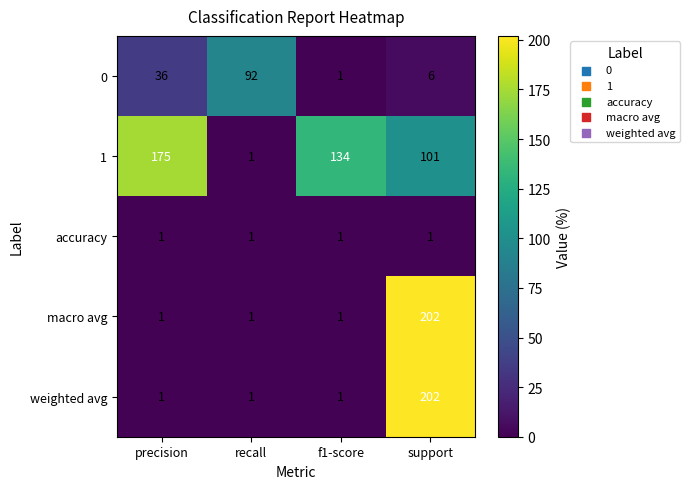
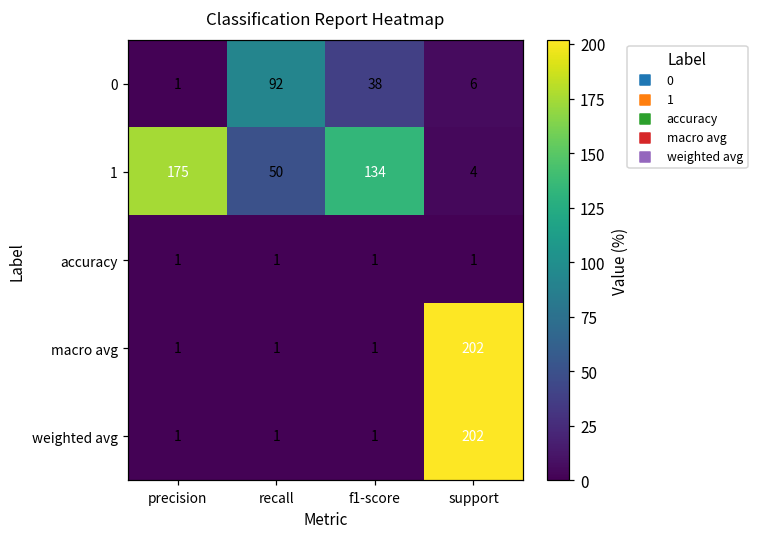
0, precision: 36 -> 1
0, f1-score: 1 -> 38
1, recall: 1 -> 50
1, support: 101 -> 4
